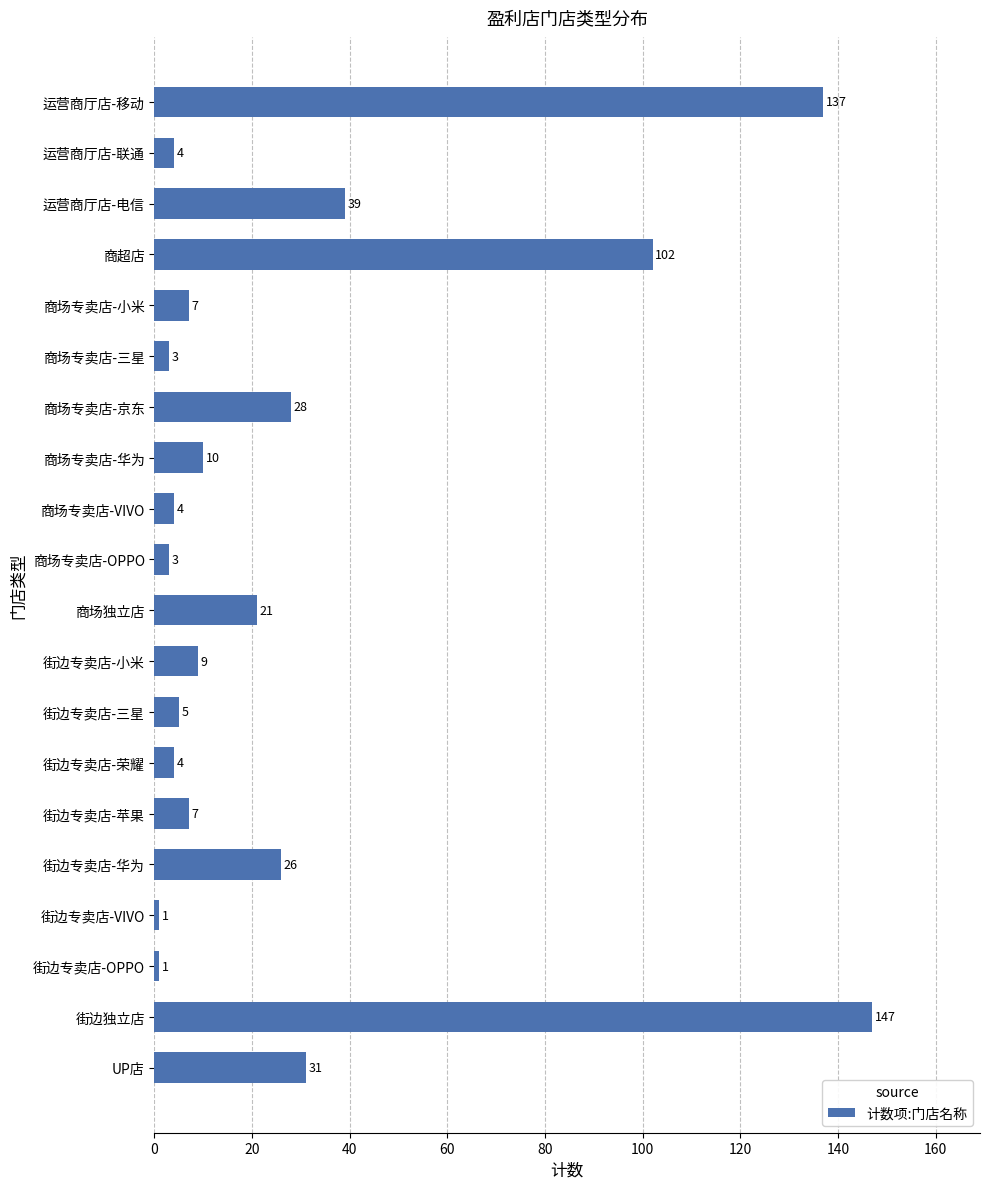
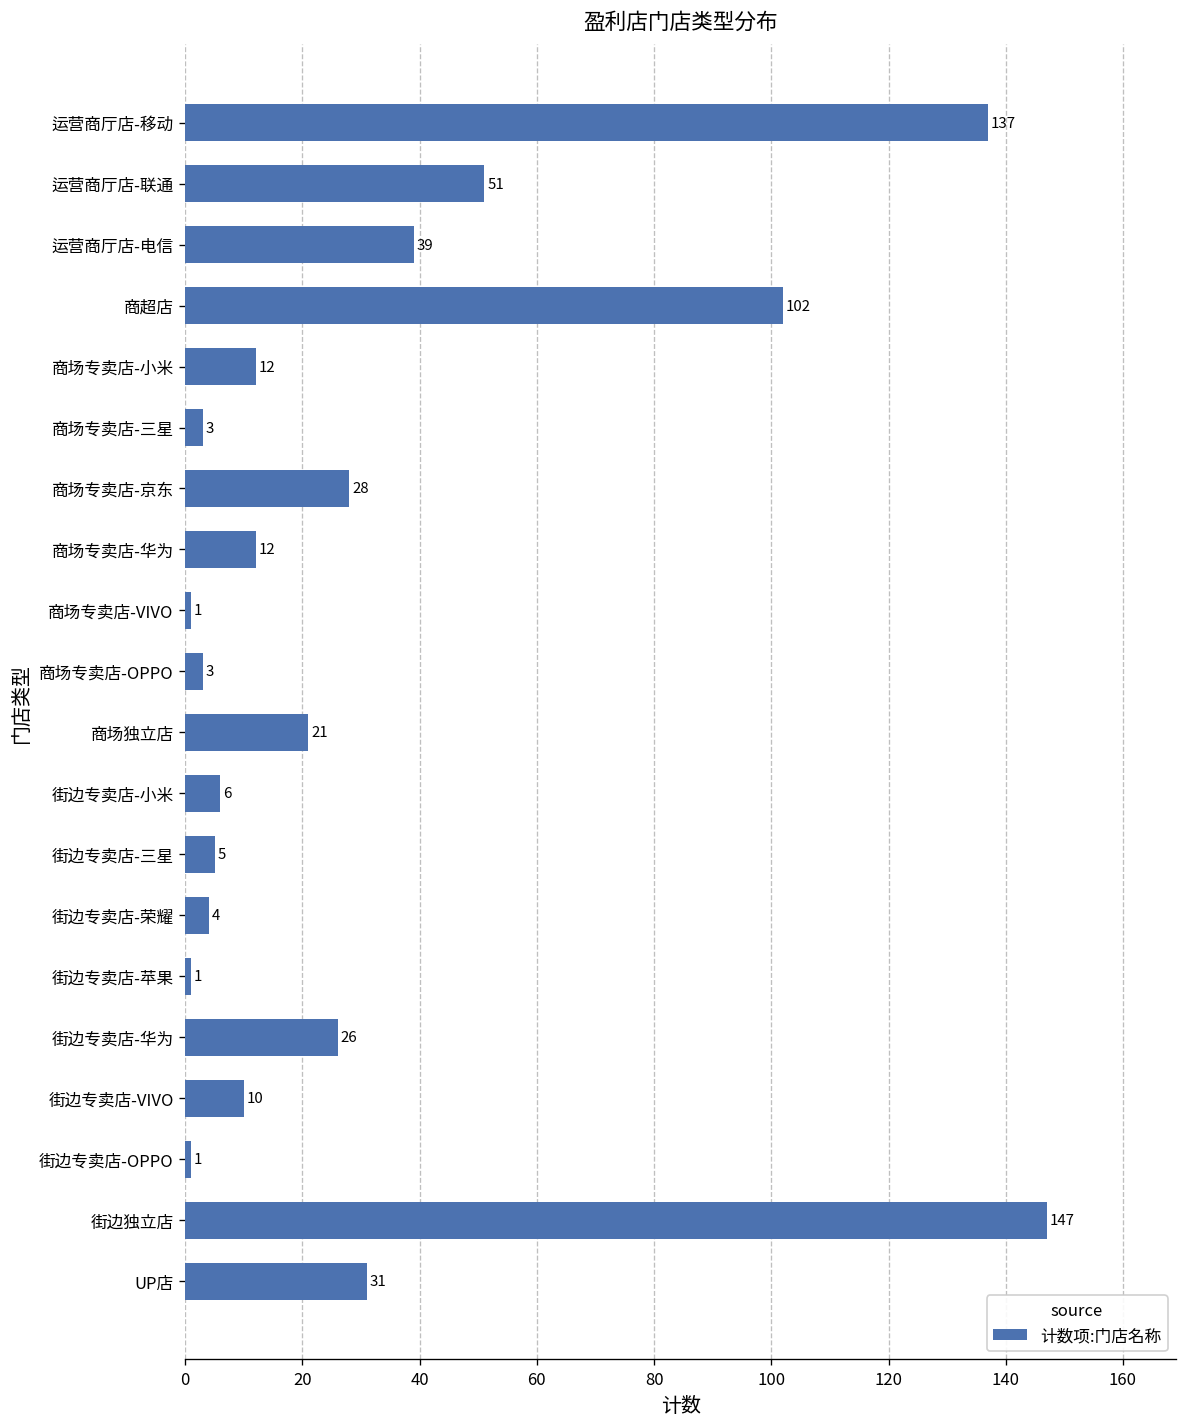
运营商厅店-联通: 4 -> 51
商场专卖店-小米: 7 -> 12
商场专卖店-华为: 10 -> 12
商场专卖店-VIVO: 4 -> 1
街边专卖店-小米: 9 -> 6
街边专卖店-苹果: 7 -> 1
街边专卖店-VIVO: 1 -> 10
